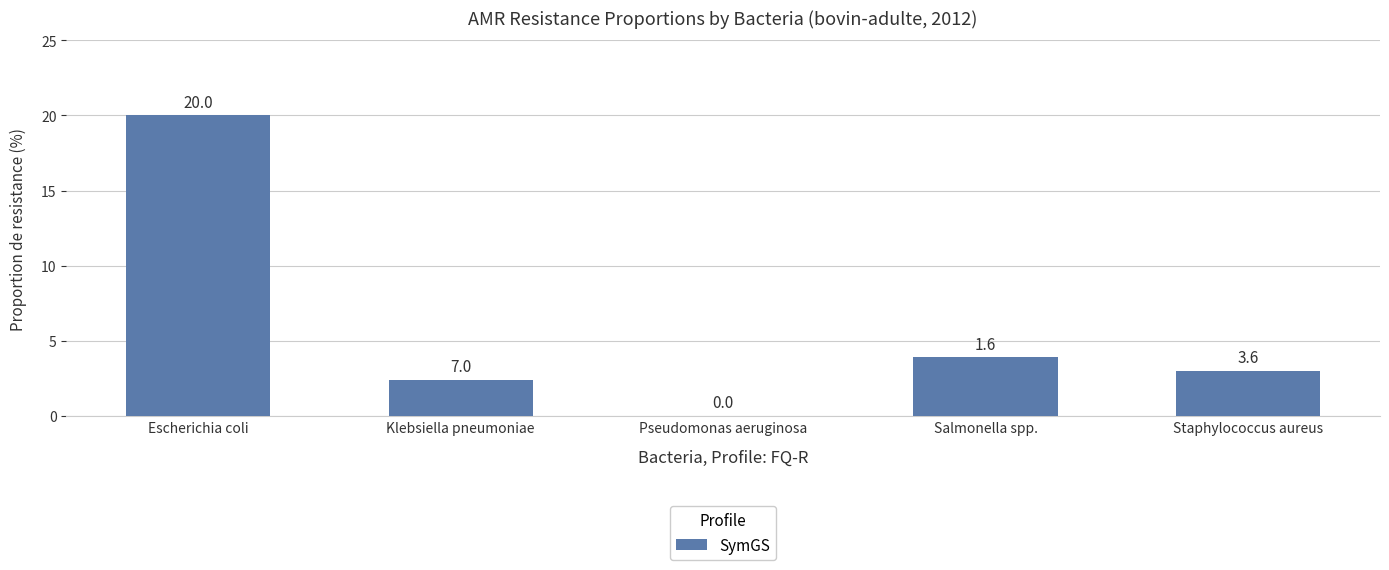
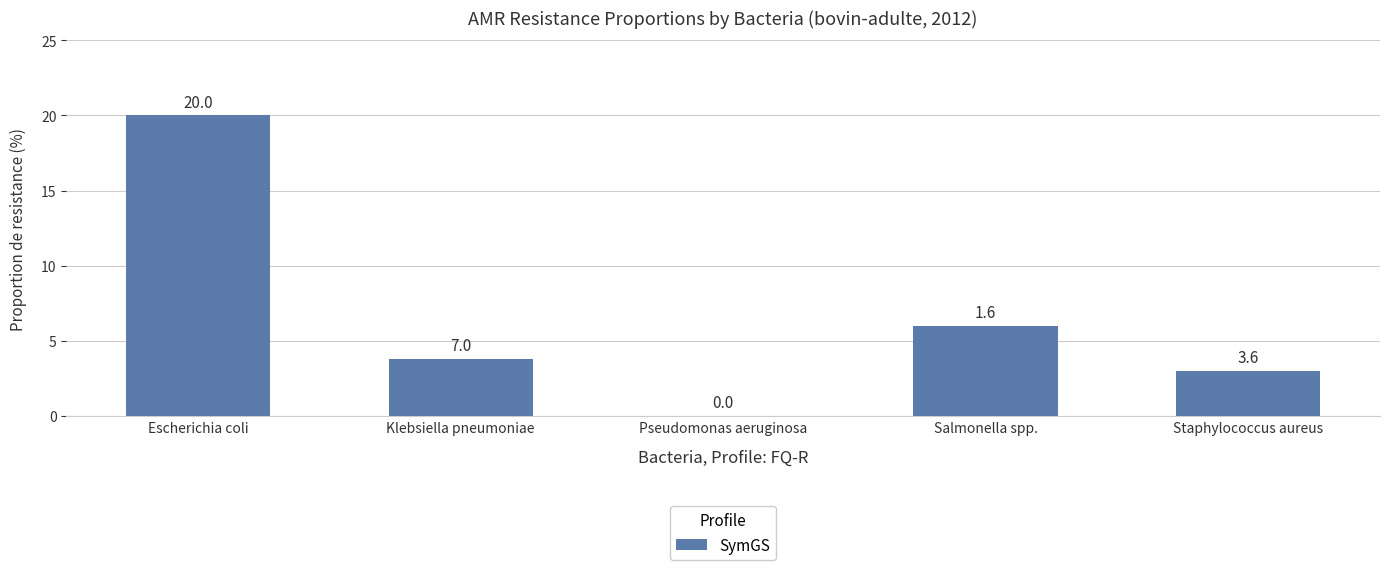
Klebsiella pneumoniae: 2.4 -> 3.8
Salmonella spp.: 3.9 -> 6.0
